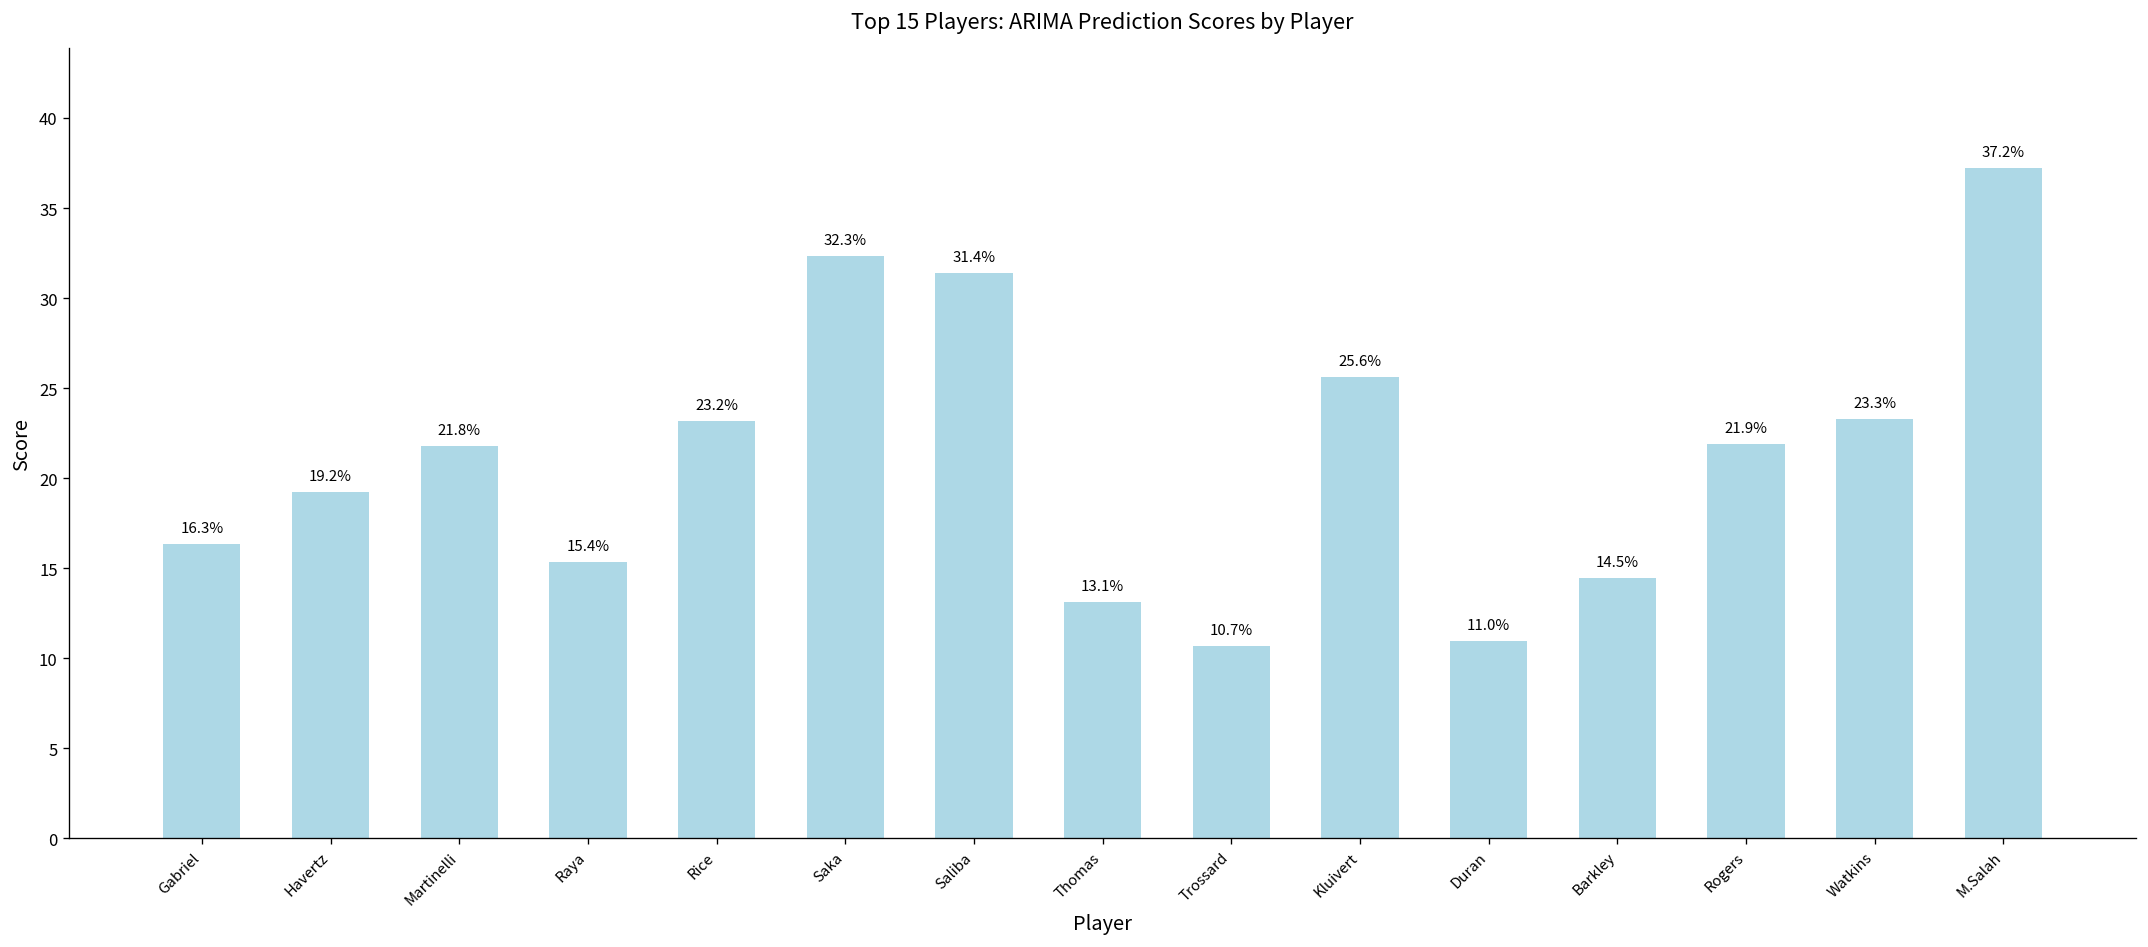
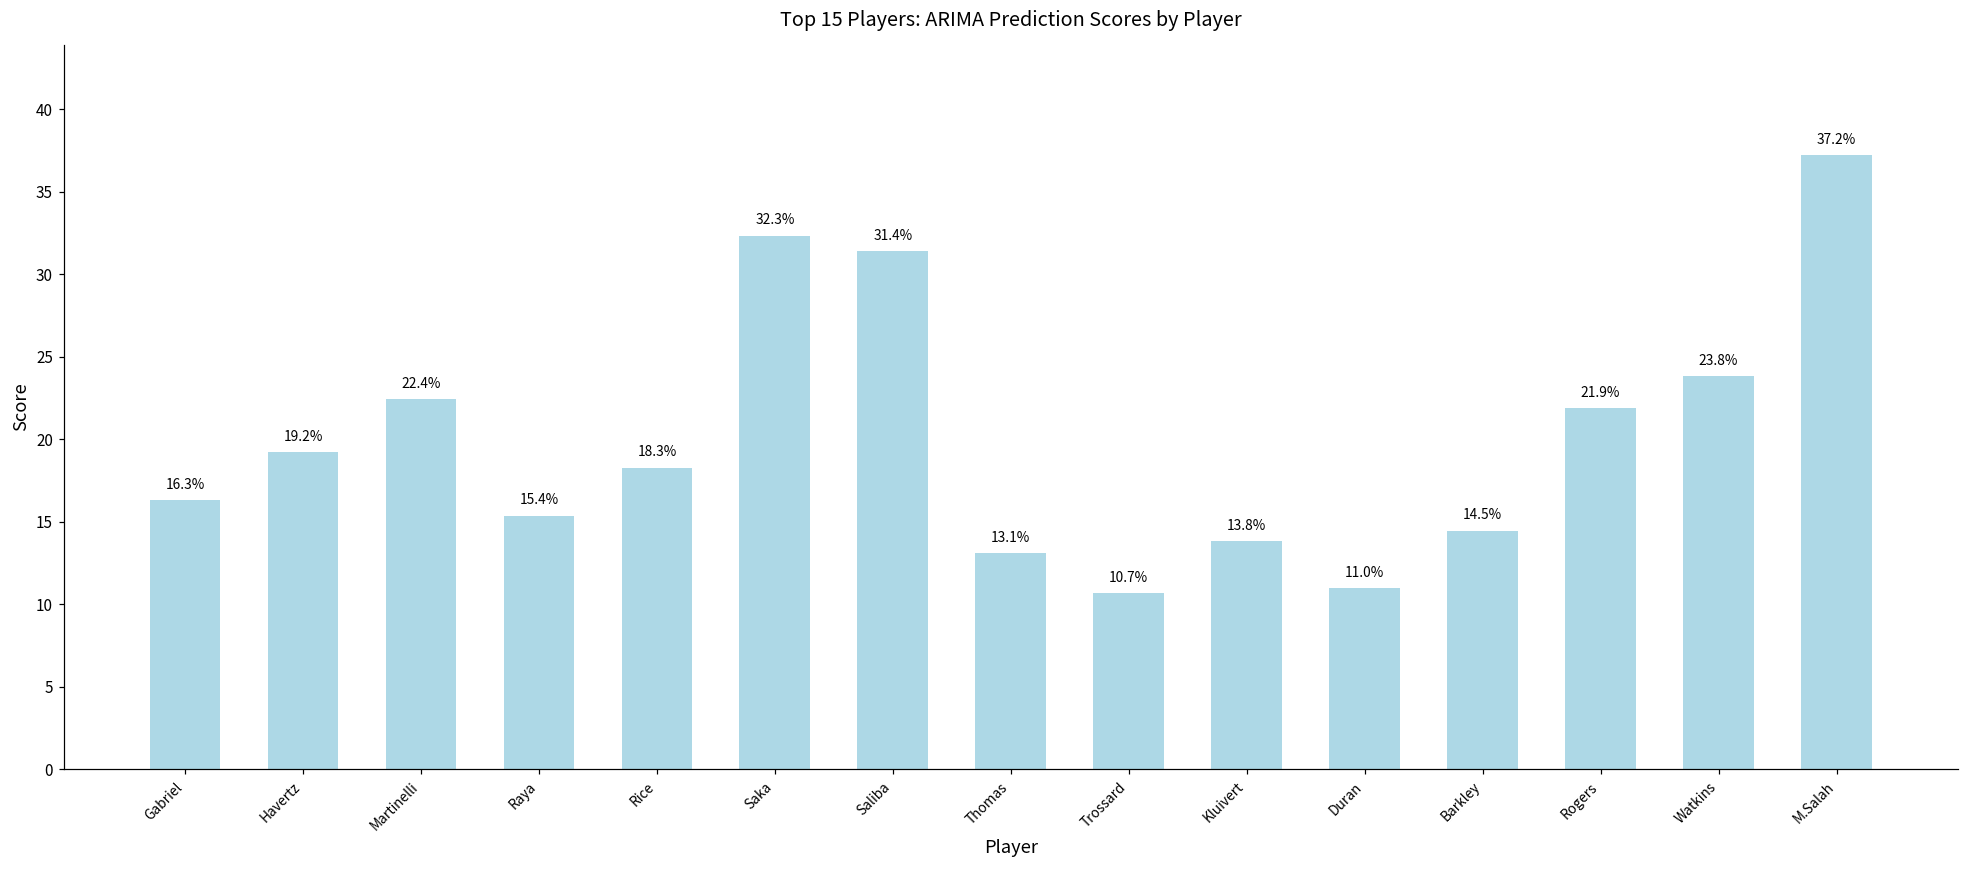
Martinelli: 21.8% -> 22.4%
Rice: 23.2% -> 18.3%
Kluivert: 25.6% -> 13.8%
Watkins: 23.3% -> 23.8%
